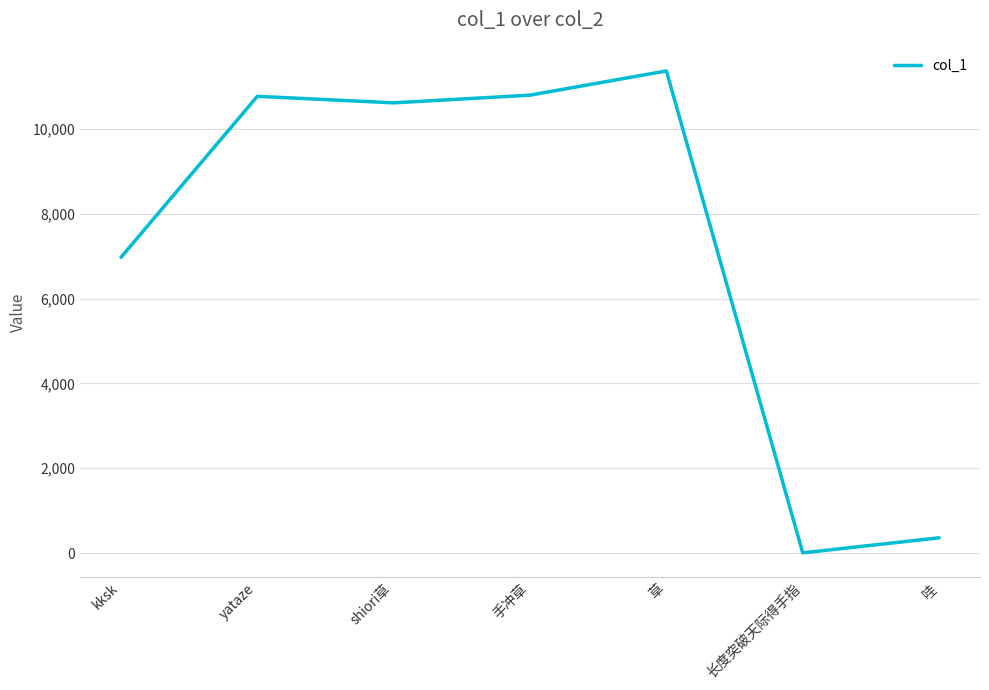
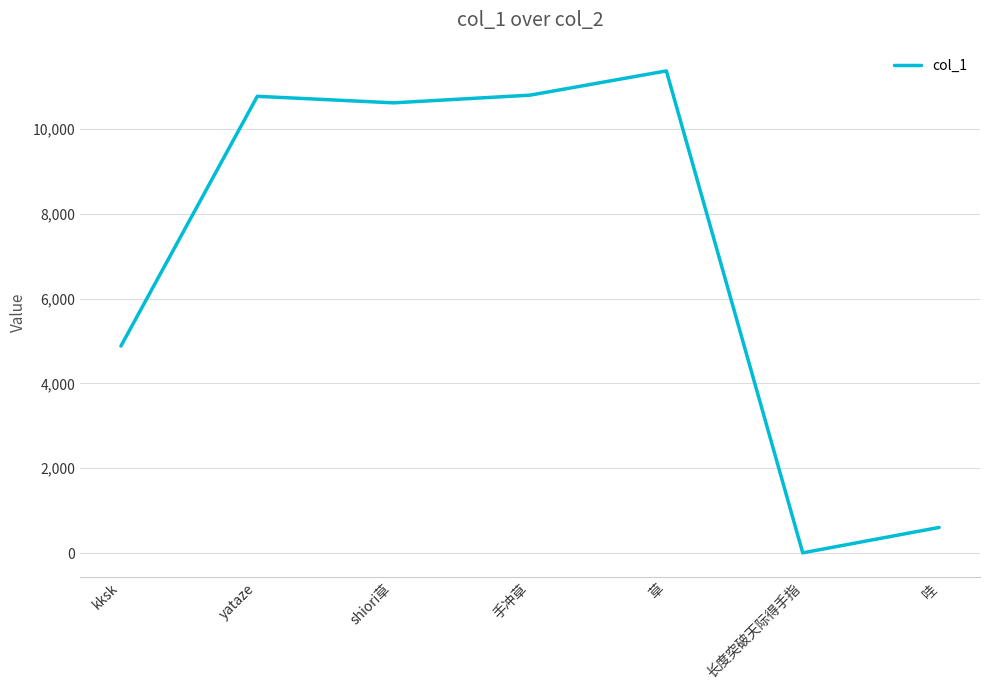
kksk: 7,000 -> 4,900
哇: 400 -> 600
